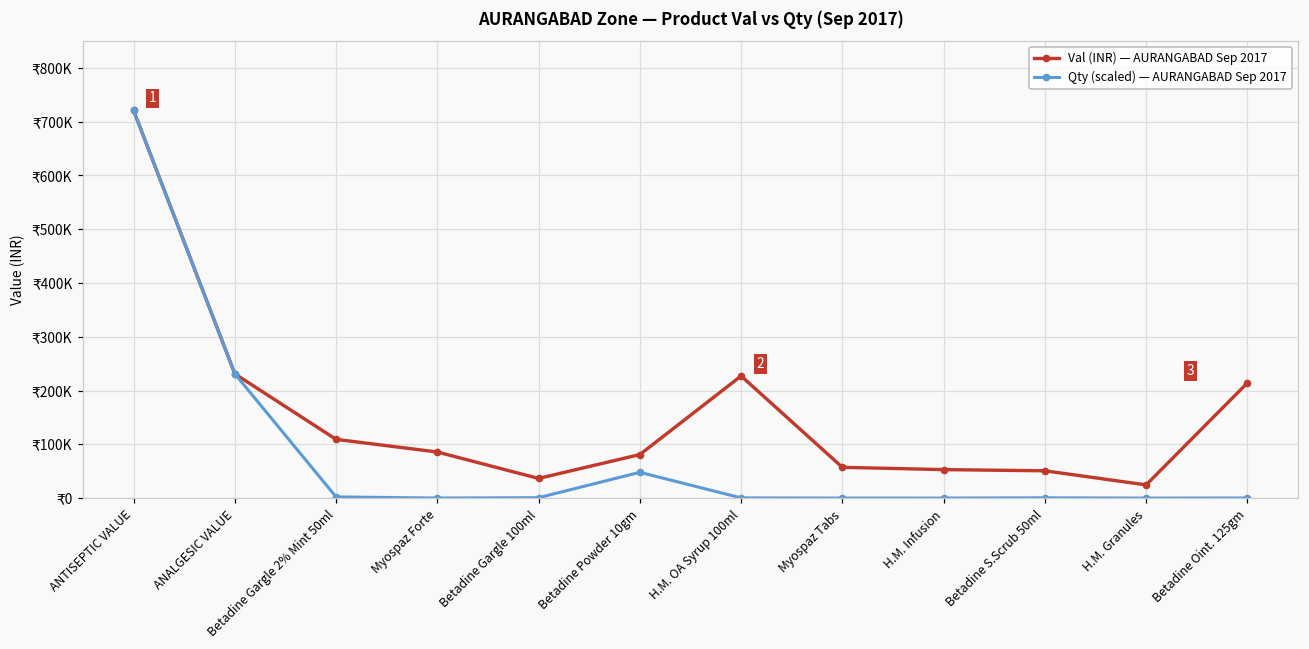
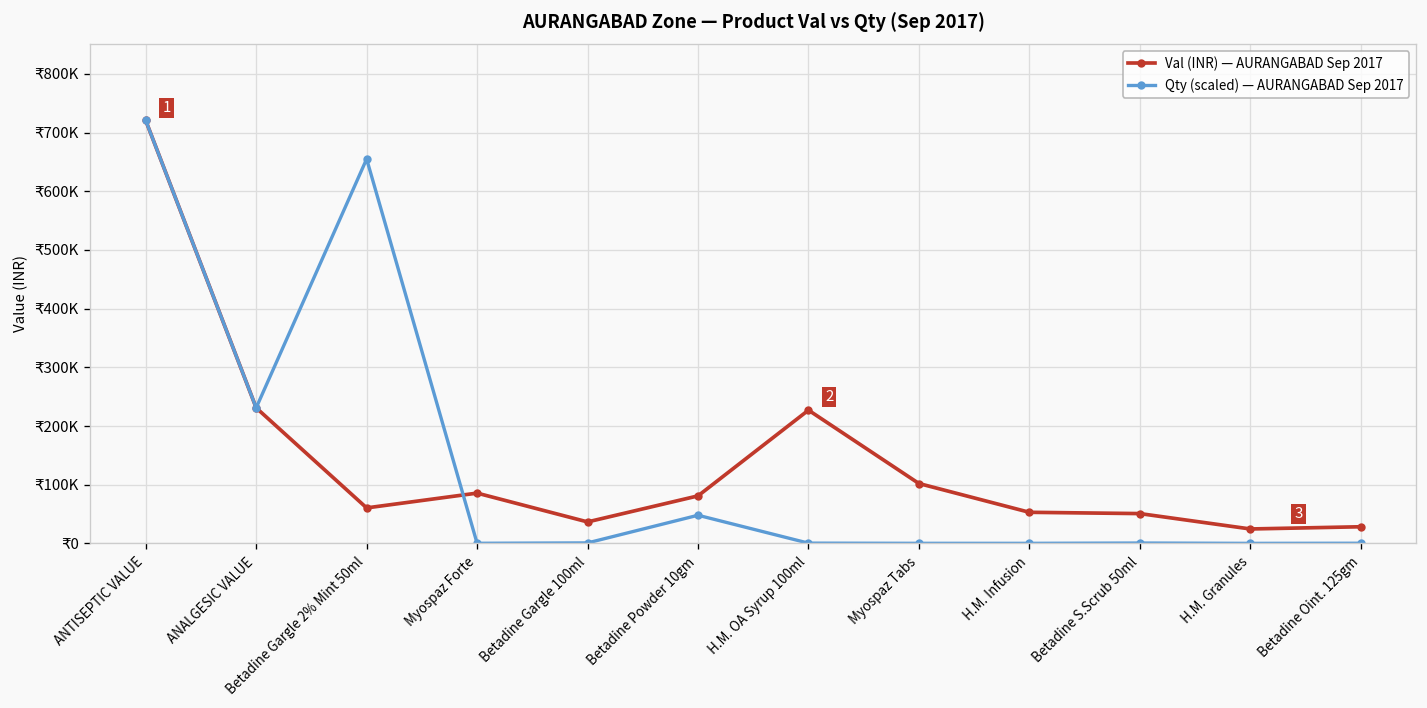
Val (INR) — AURANGABAD Sep 2017, Betadine Gargle 2% Mint 50ml: ₹110000 -> ₹60000
Qty (scaled) — AURANGABAD Sep 2017, Betadine Gargle 2% Mint 50ml: ₹0 -> ₹660000
Val (INR) — AURANGABAD Sep 2017, Myospaz Tabs: ₹60000 -> ₹100000
Val (INR) — AURANGABAD Sep 2017, Betadine Oint. 125gm: ₹210000 -> ₹30000
